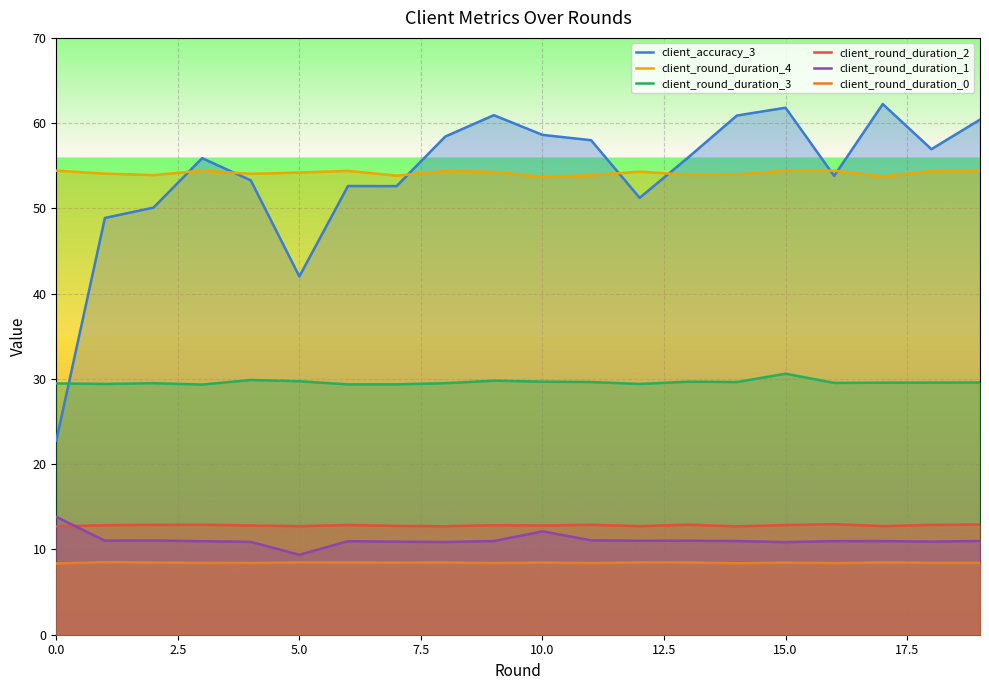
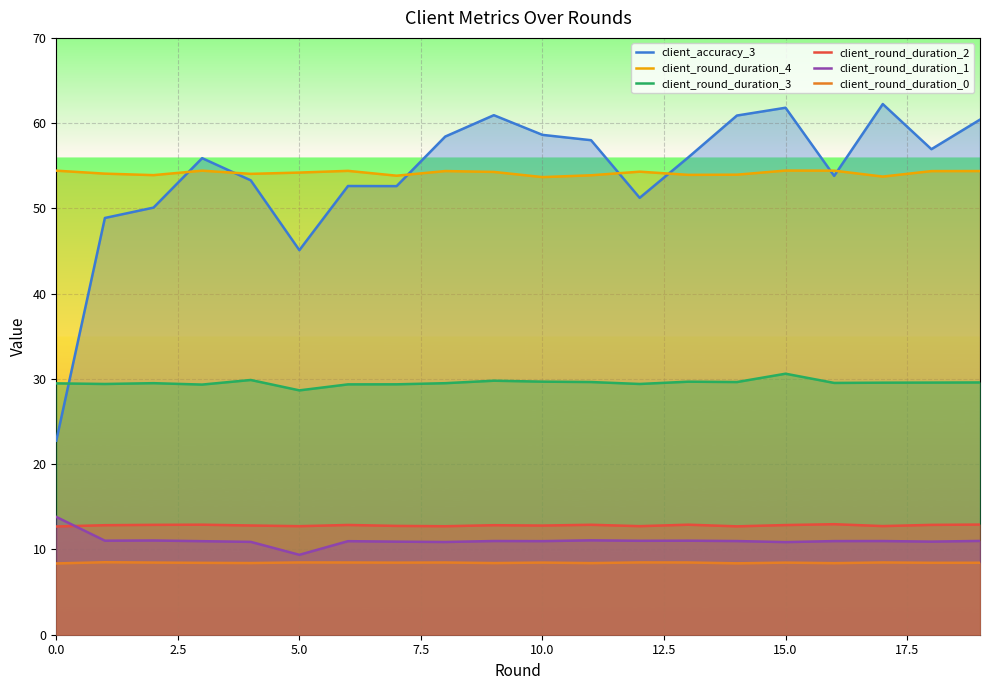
client_accuracy_3, 5.0: 42 -> 45
client_round_duration_3, 5.0: 30 -> 29
client_round_duration_1, 10.0: 12 -> 11
